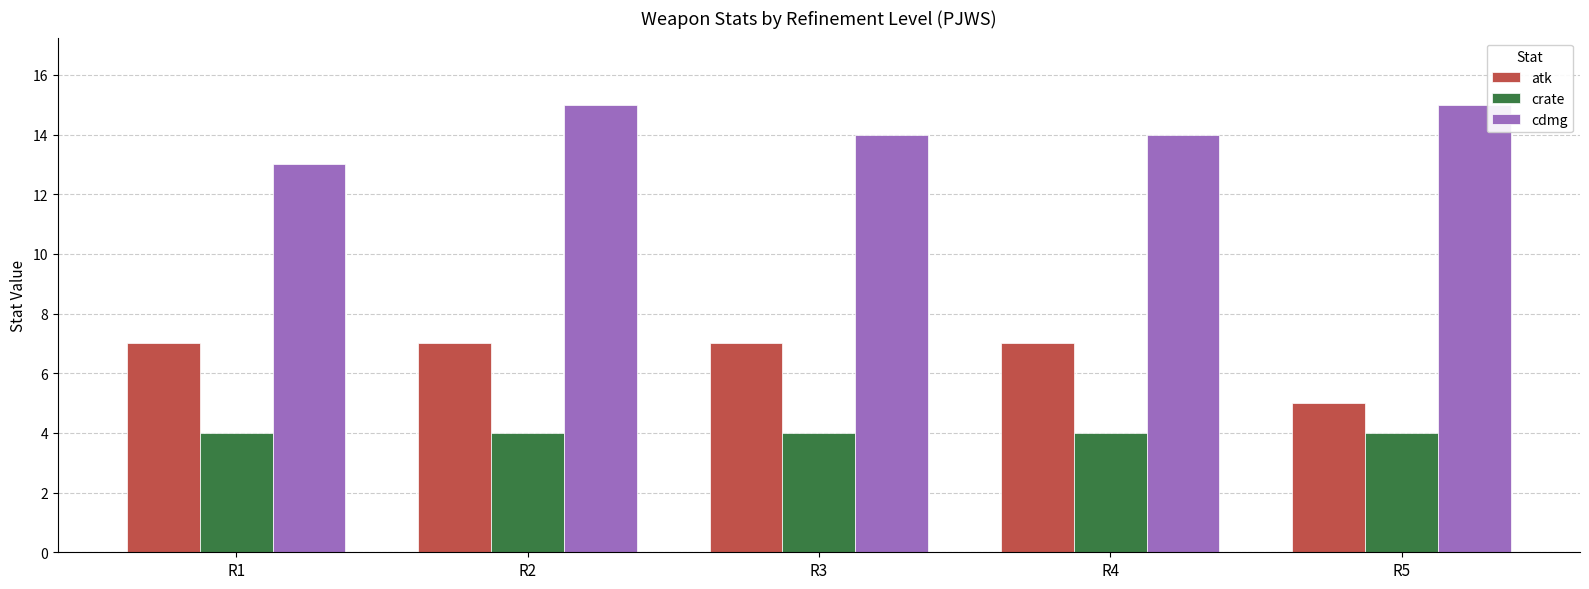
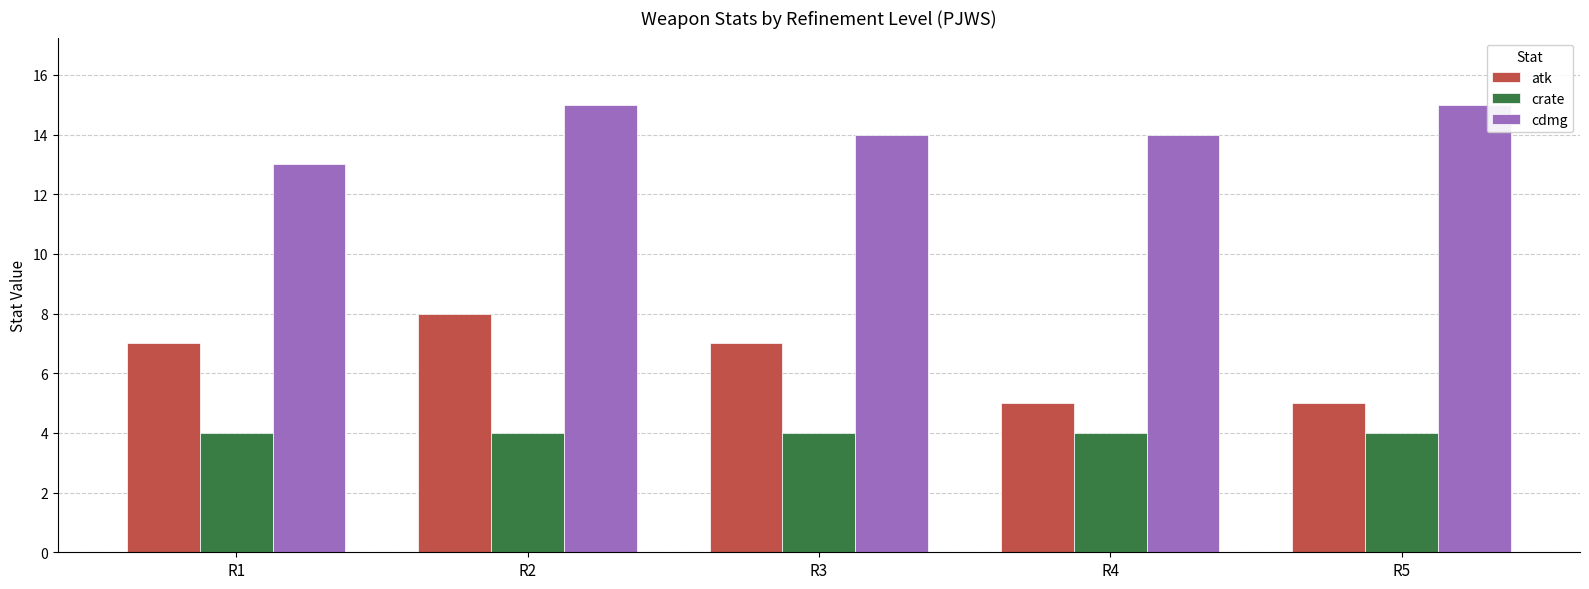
atk, R2: 7 -> 8
atk, R4: 7 -> 5
